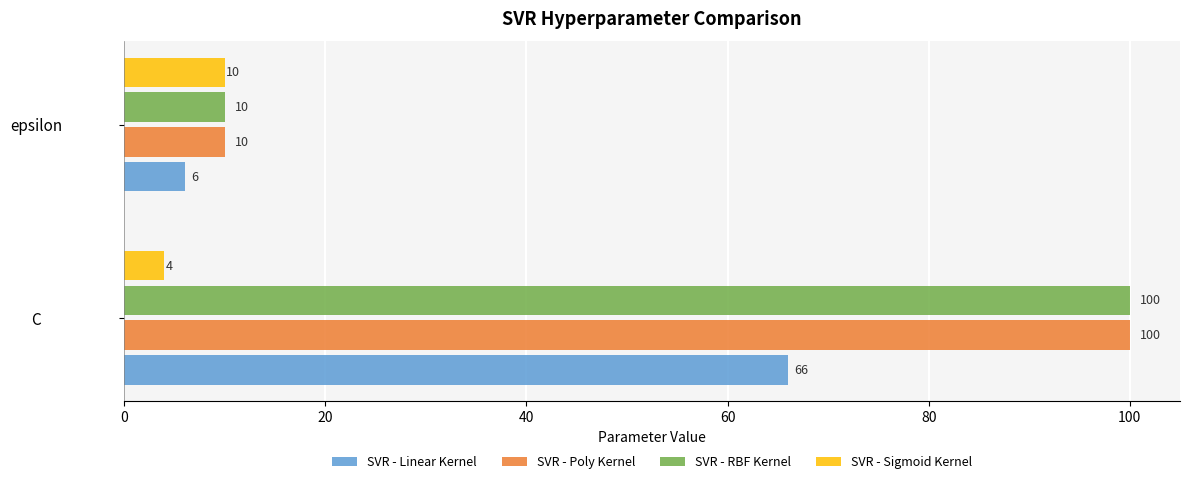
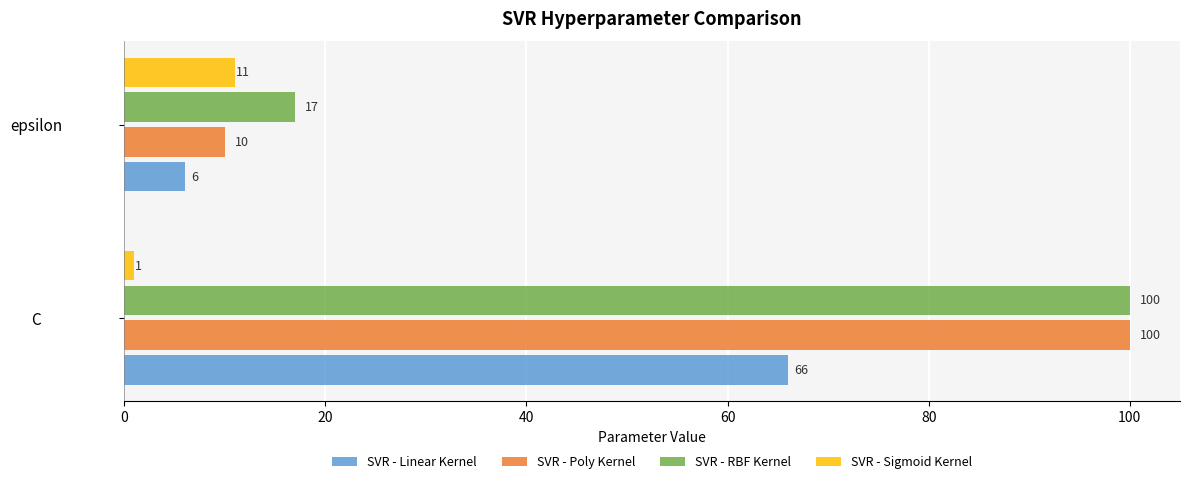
SVR - Sigmoid Kernel, epsilon: 10 -> 11
SVR - RBF Kernel, epsilon: 10 -> 17
SVR - Sigmoid Kernel, C: 4 -> 1
